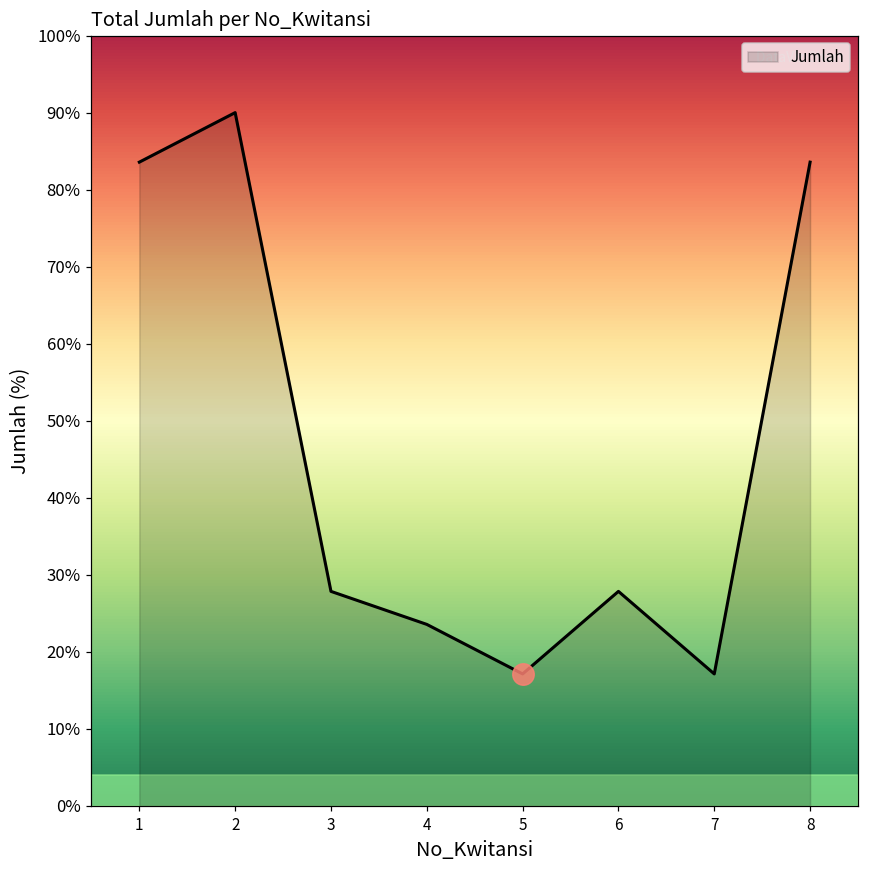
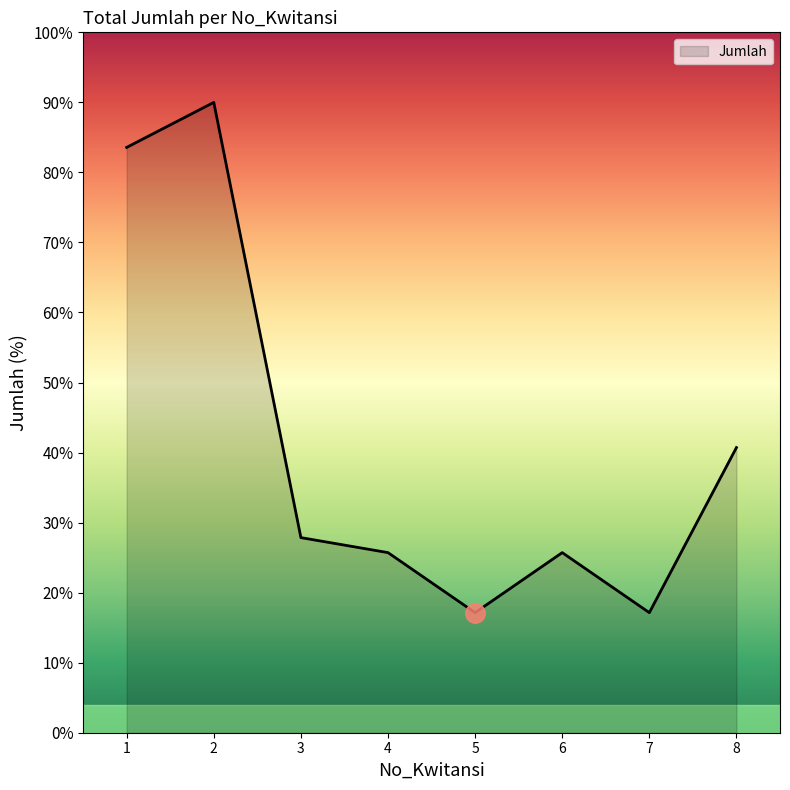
Jumlah, 4: 24% -> 26%
Jumlah, 6: 28% -> 26%
Jumlah, 8: 84% -> 41%
